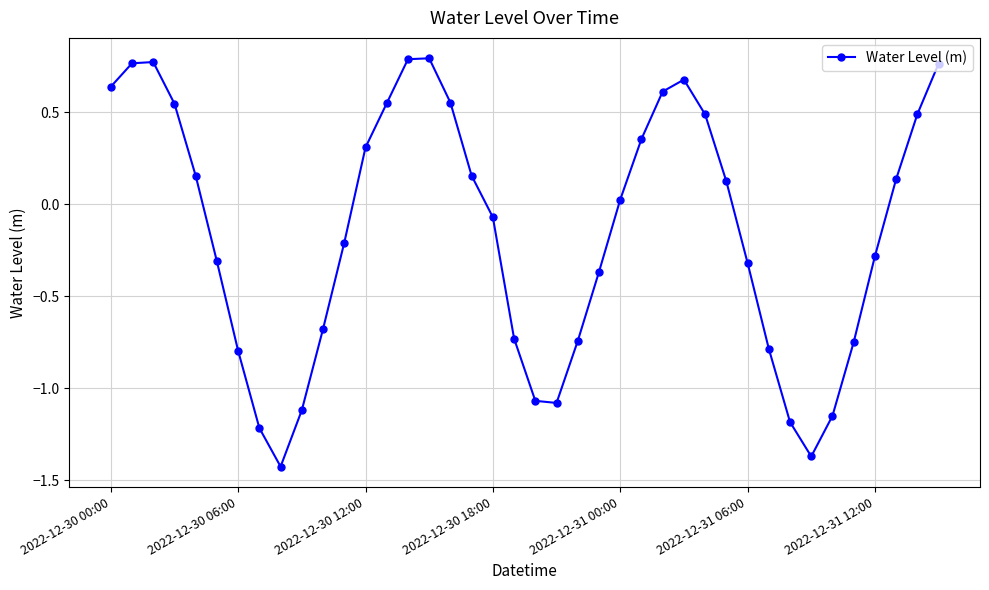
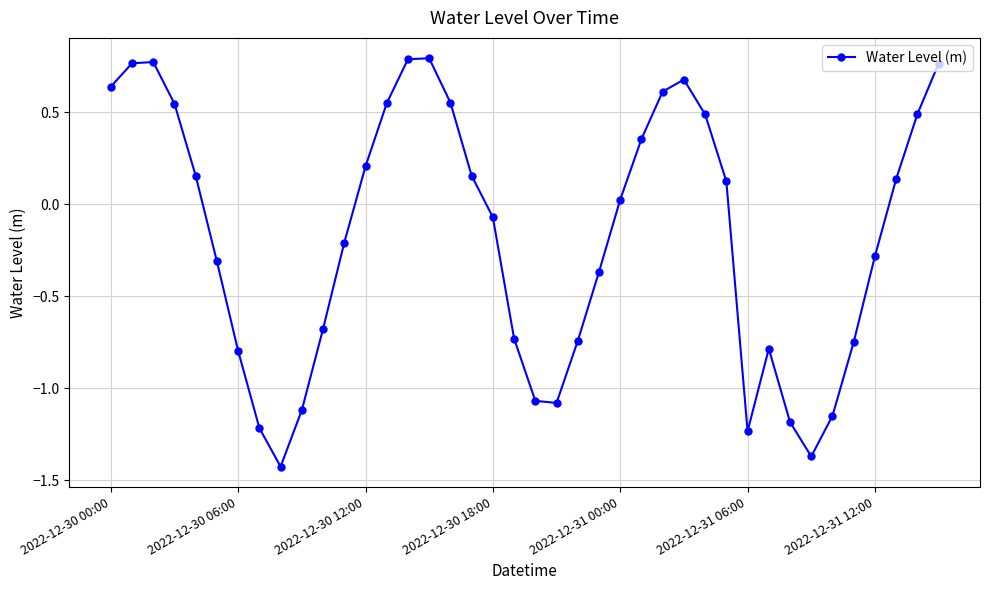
2022-12-30 12:00: 0.31 -> 0.21
2022-12-31 06:00: -0.32 -> -1.23
